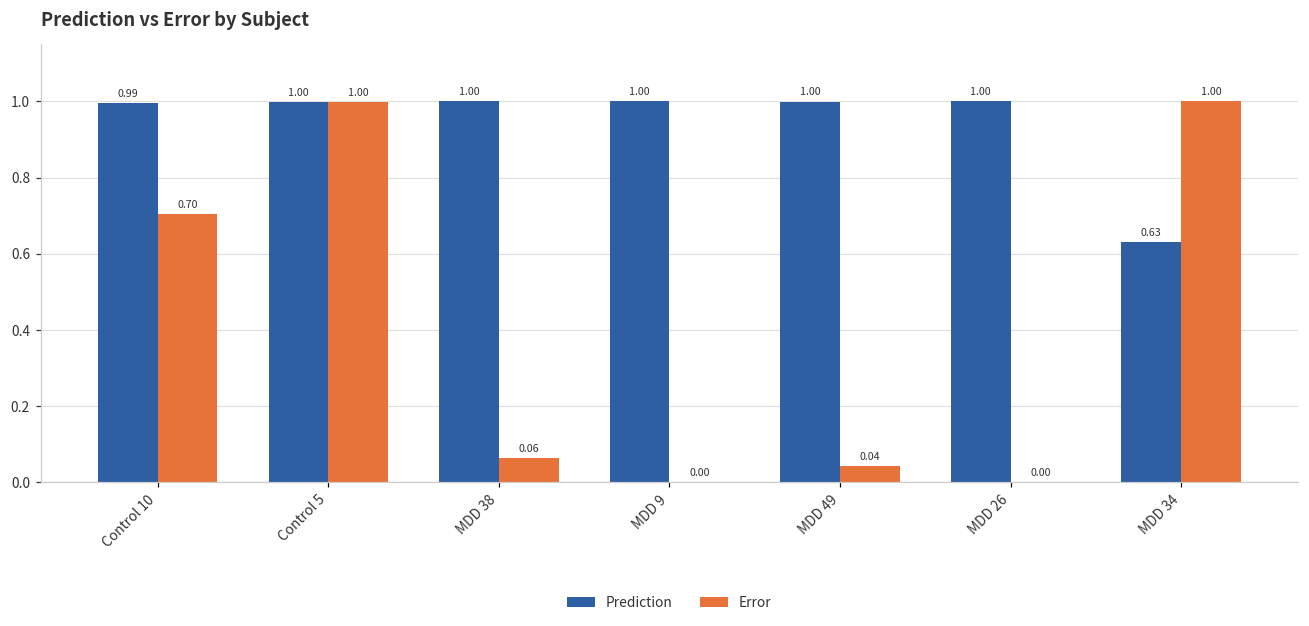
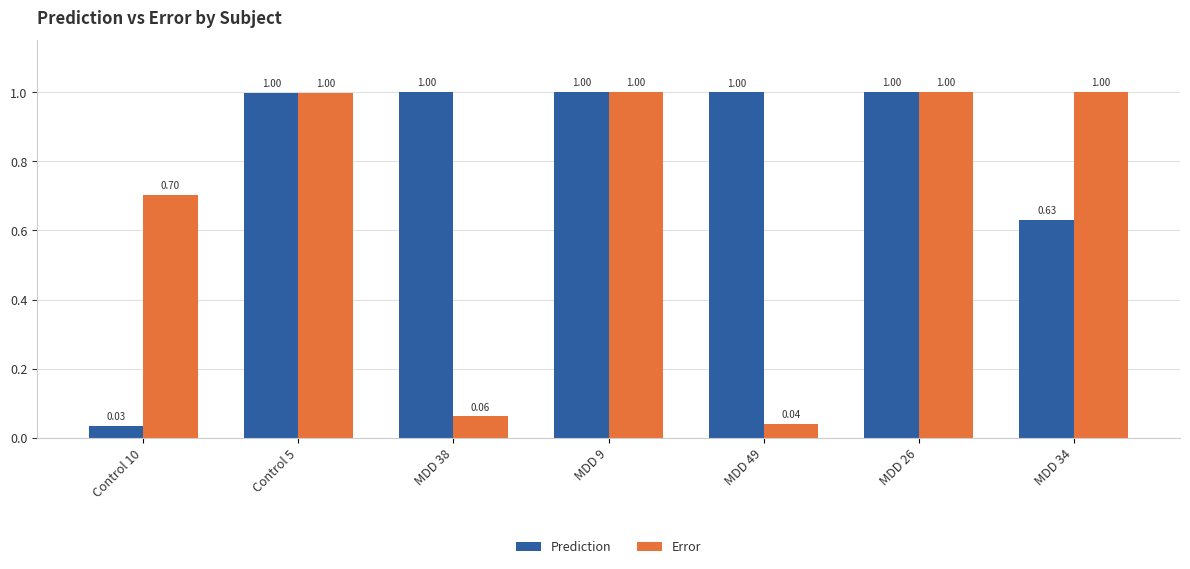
Prediction, Control 10: 0.99 -> 0.03
Error, MDD 9: 0.00 -> 1.00
Error, MDD 26: 0.00 -> 1.00
